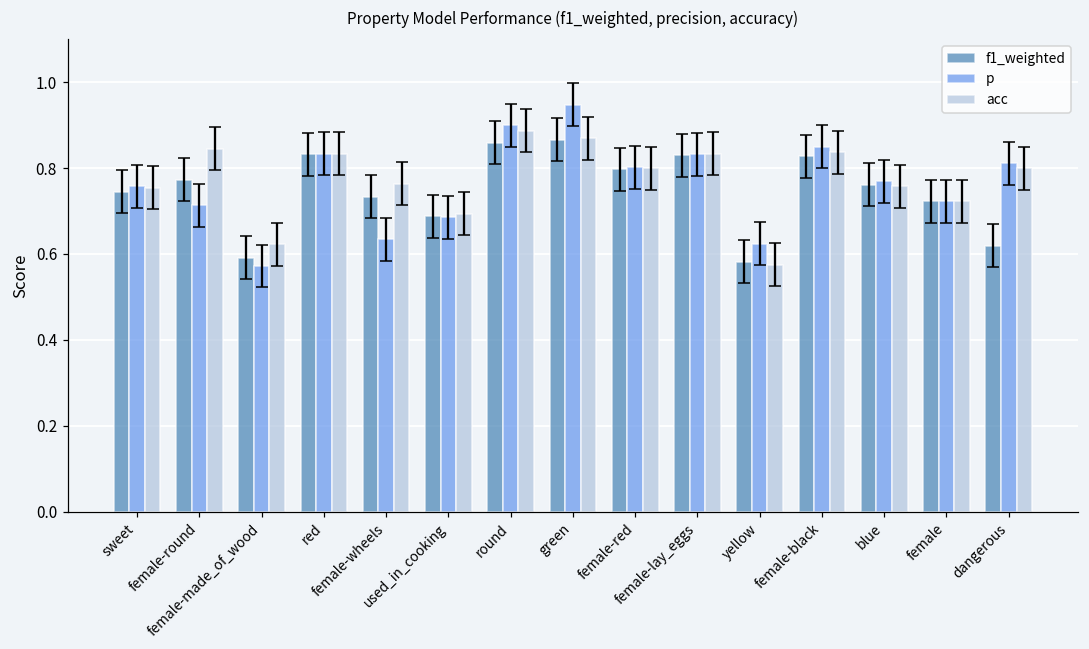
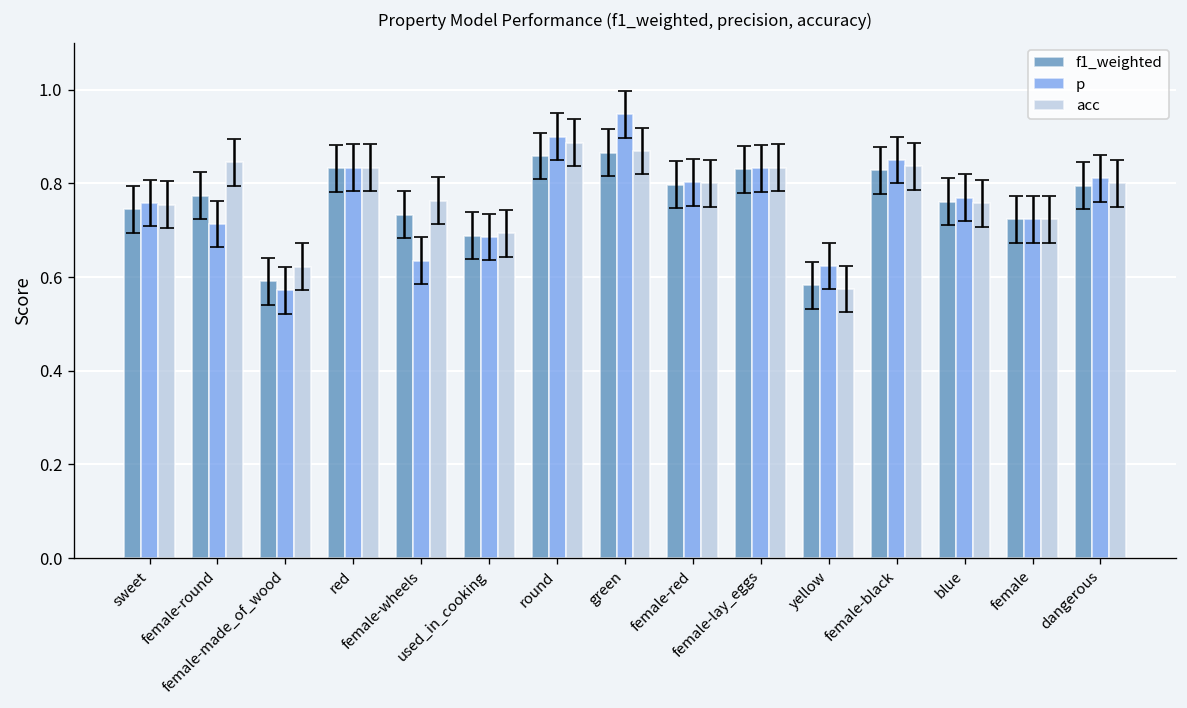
f1_weighted, dangerous: 0.62 -> 0.79
